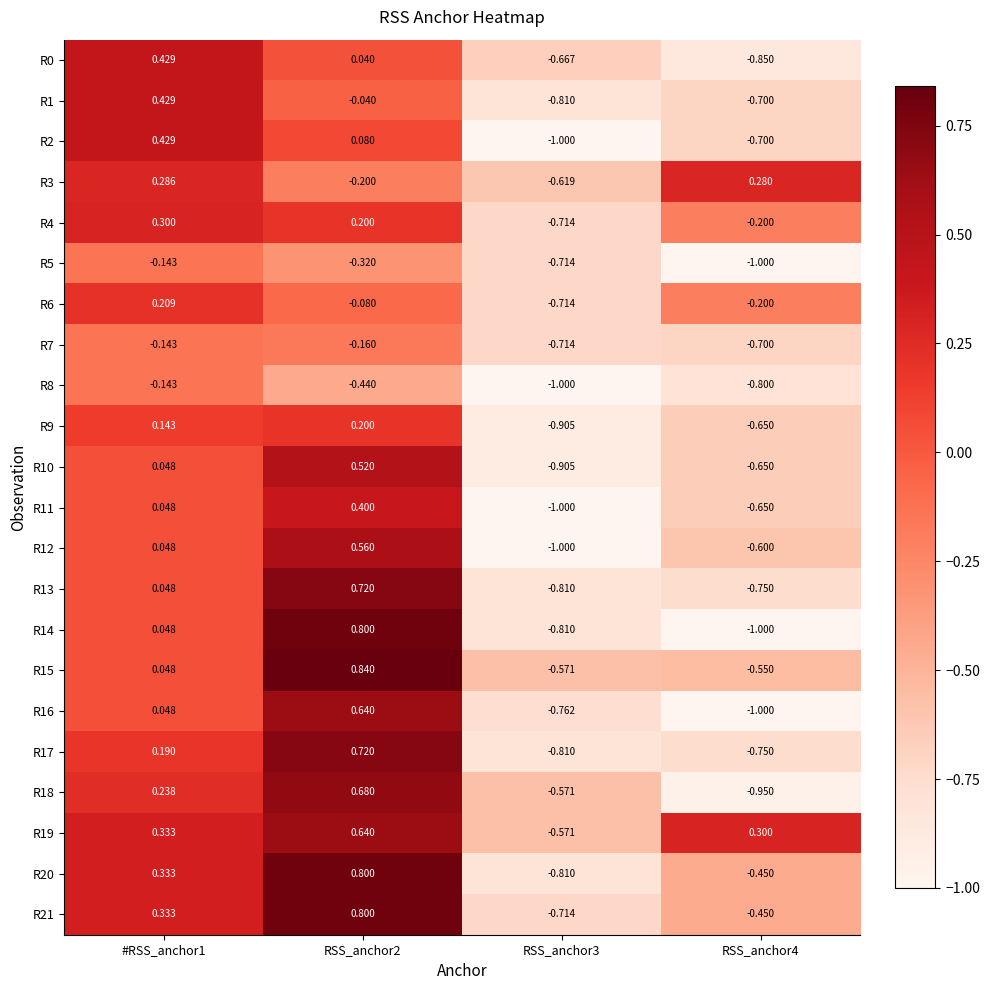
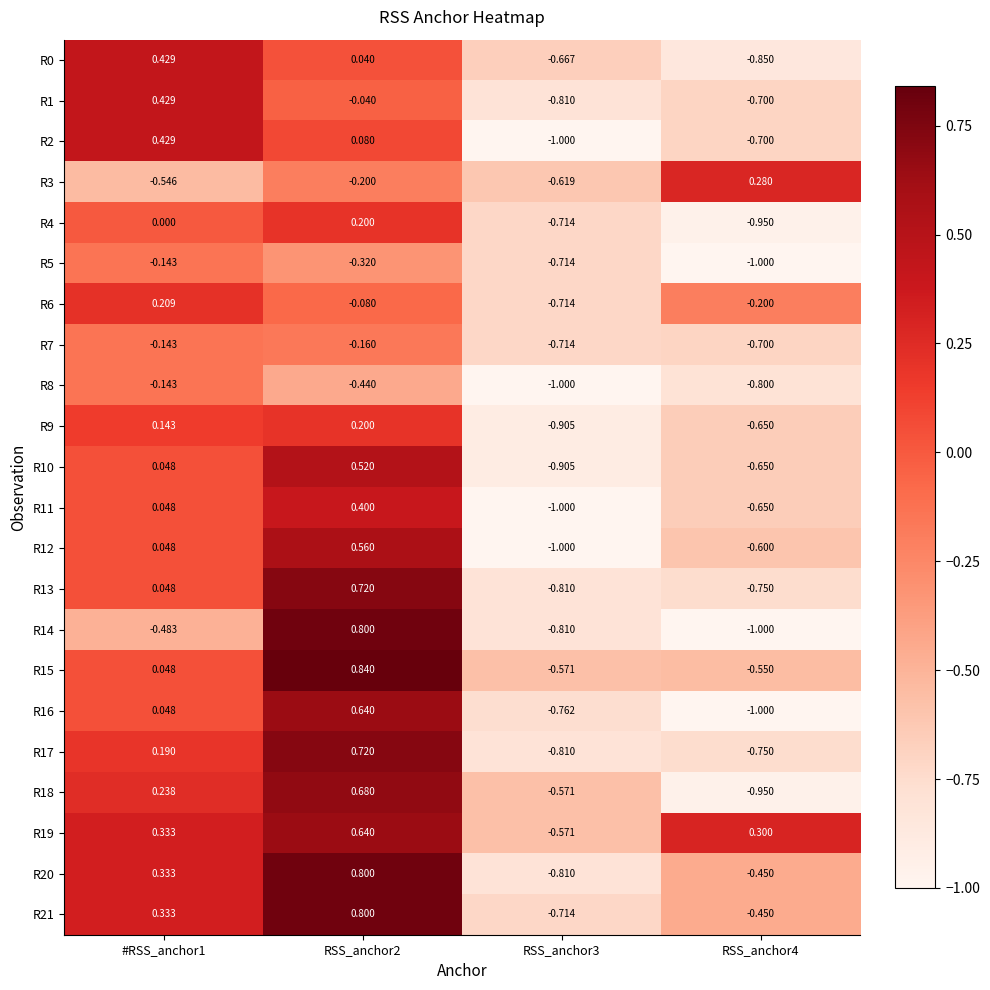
R3, #RSS_anchor1: 0.286 -> -0.546
R4, #RSS_anchor1: 0.300 -> 0.000
R4, RSS_anchor4: -0.200 -> -0.950
R14, #RSS_anchor1: 0.048 -> -0.483
